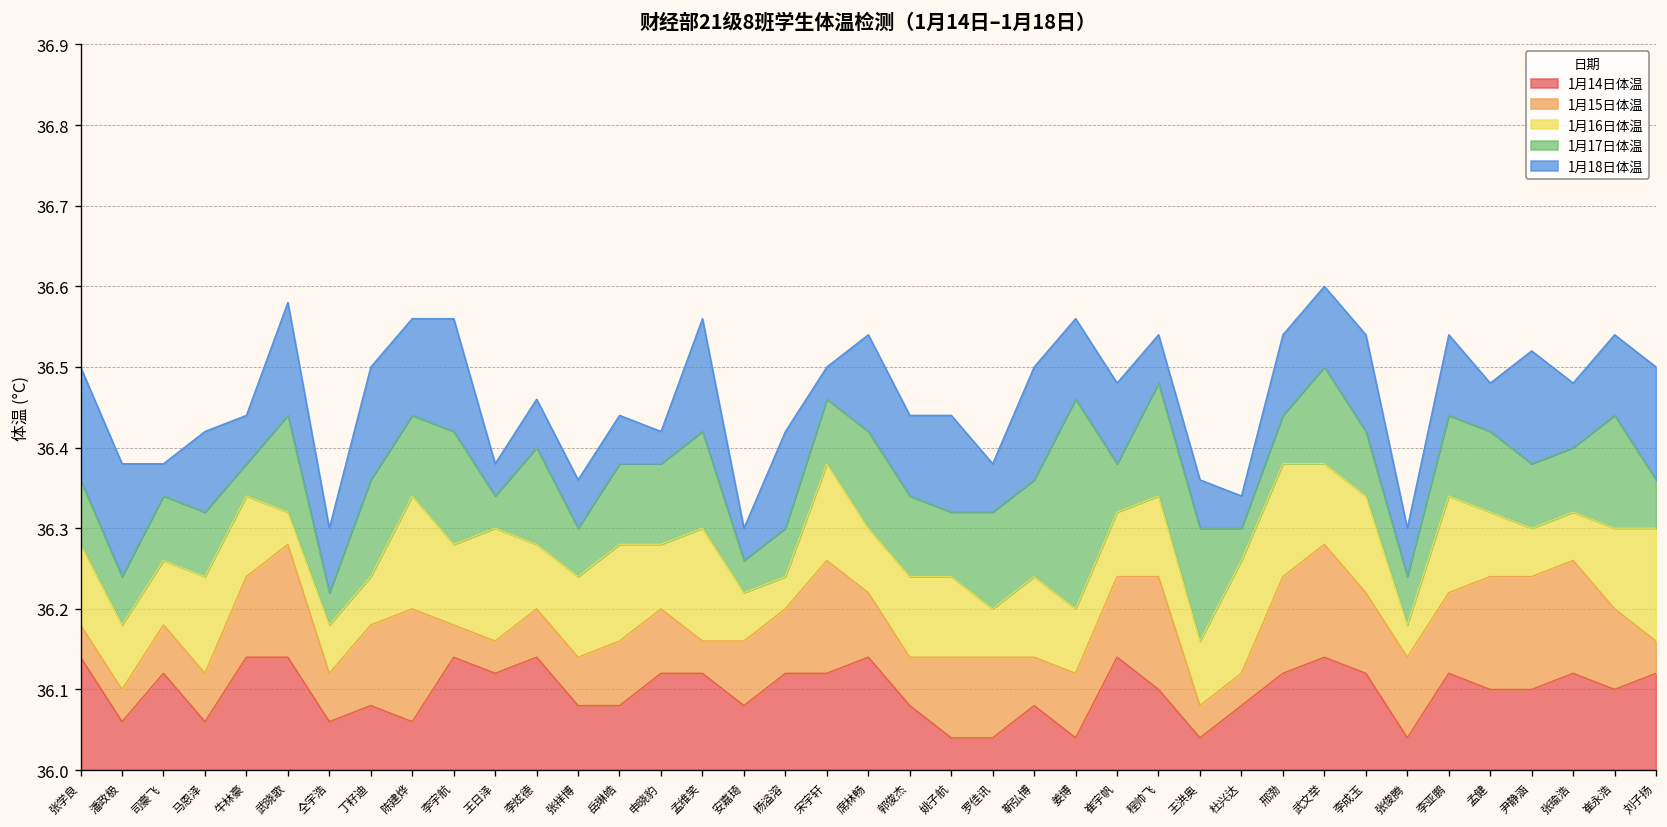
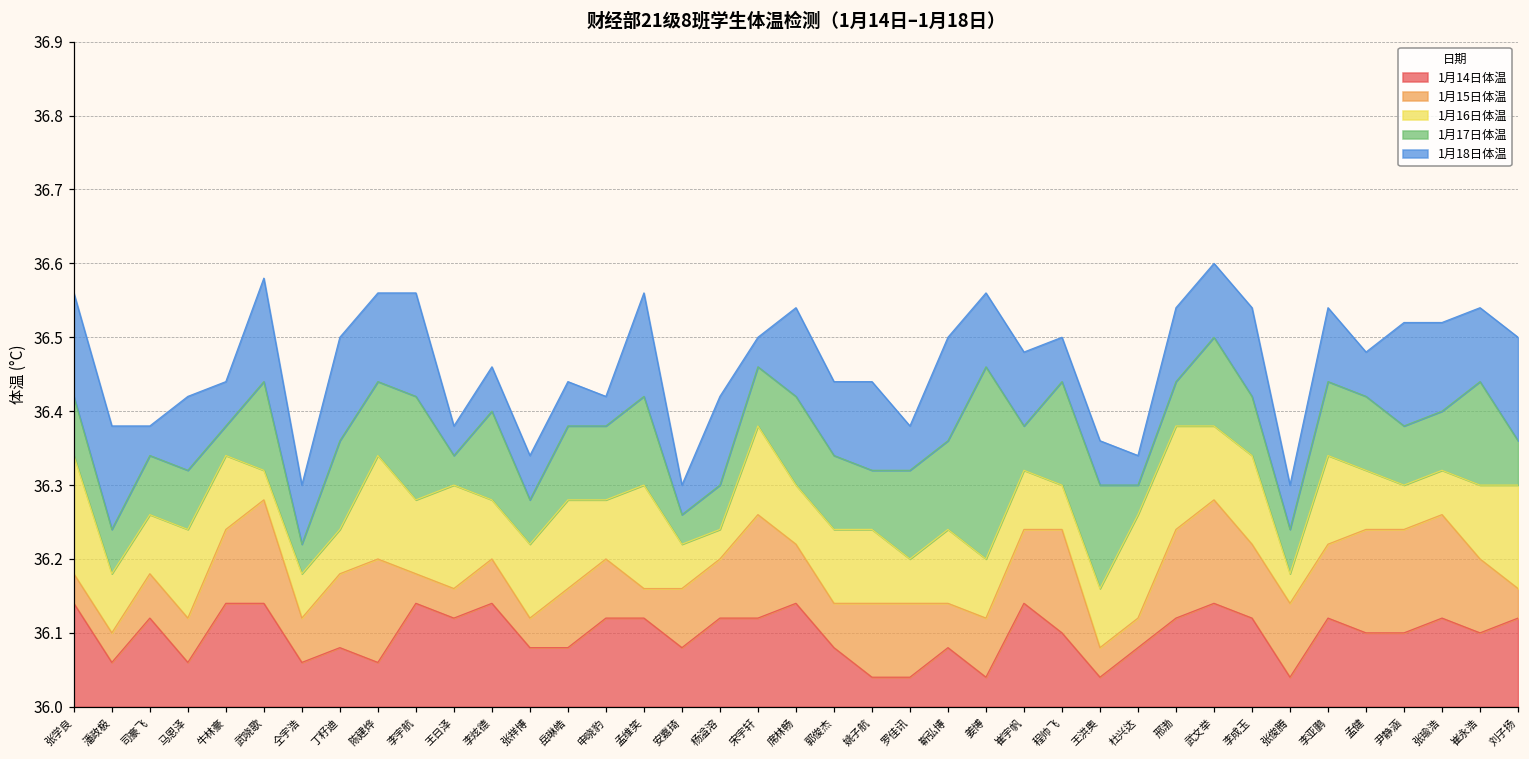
1月16日体温, 张学良: 0.10 -> 0.16
1月15日体温, 张祥博: 0.06 -> 0.04
1月16日体温, 程帅飞: 0.10 -> 0.06
1月18日体温, 张瑜浩: 0.08 -> 0.12
